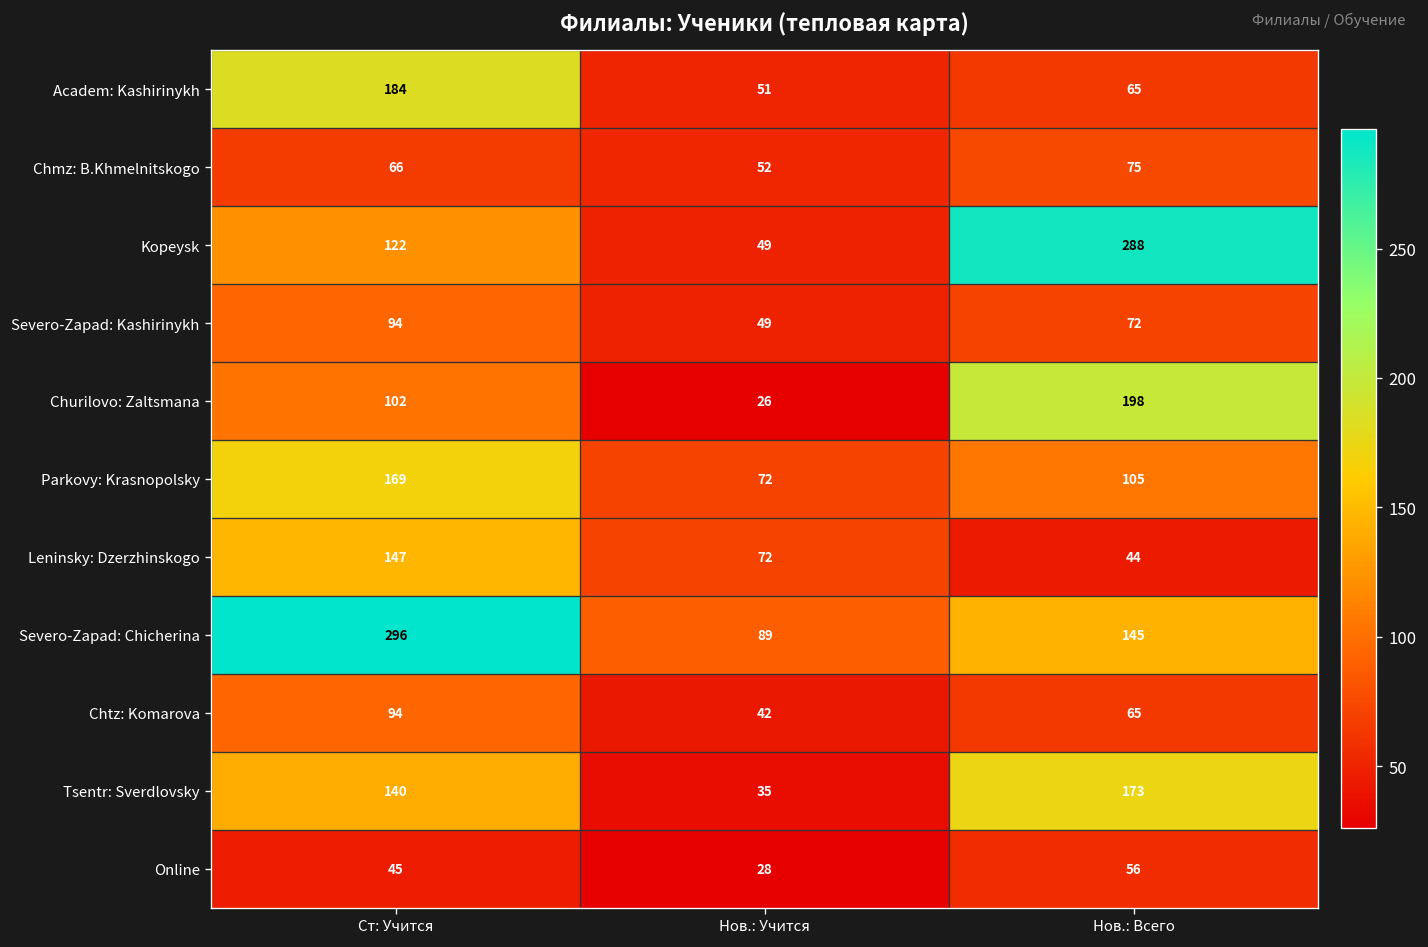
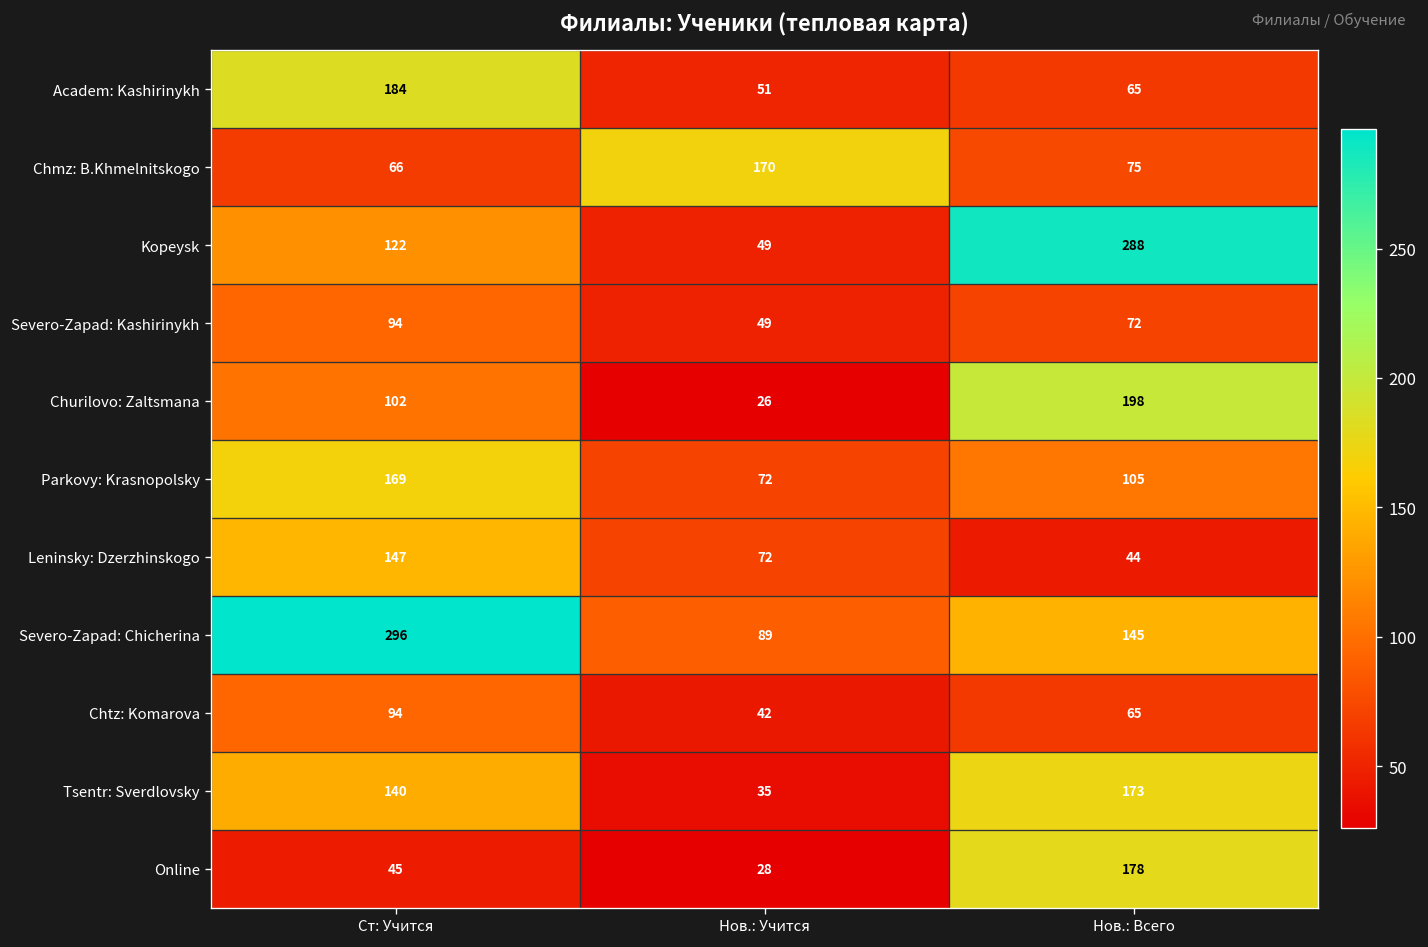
Chmz: B.Khmelnitskogo, Нов.: Учится: 52 -> 170
Online, Нов.: Всего: 56 -> 178
